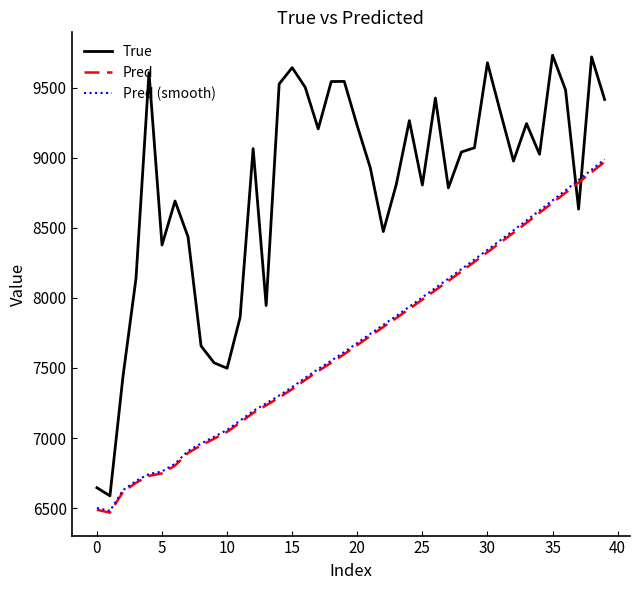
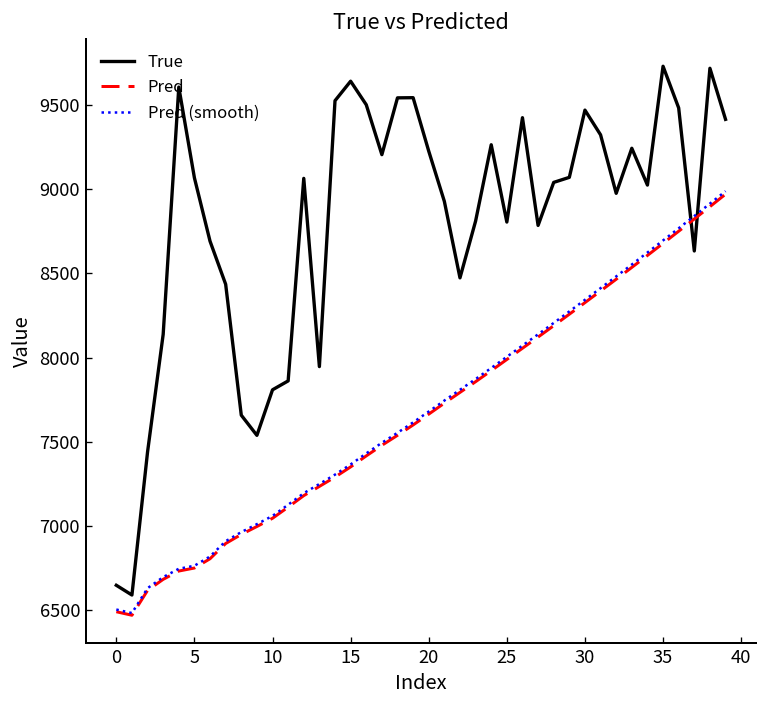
True, 5: 8380 -> 9070
True, 10: 7500 -> 7810
True, 30: 9680 -> 9470
